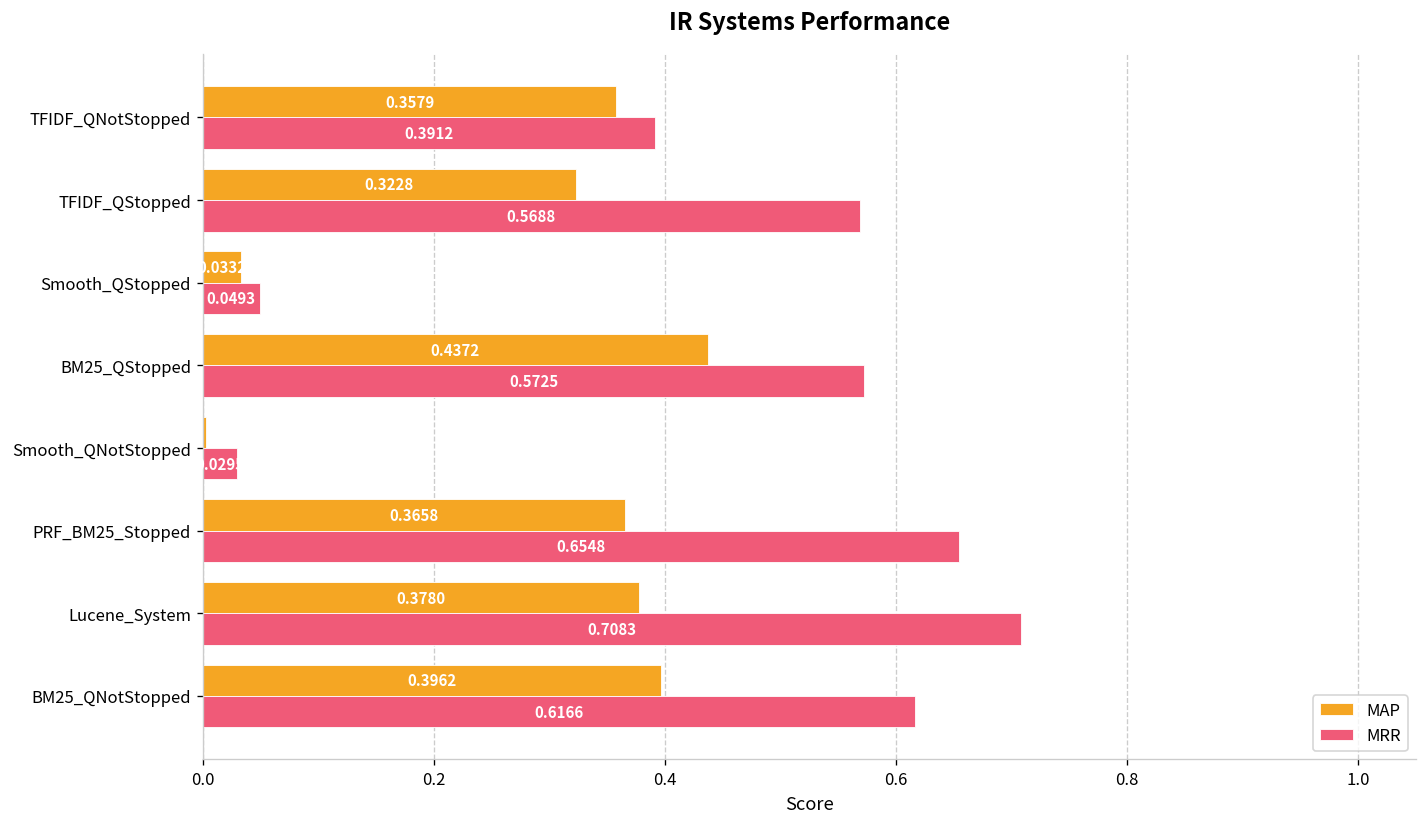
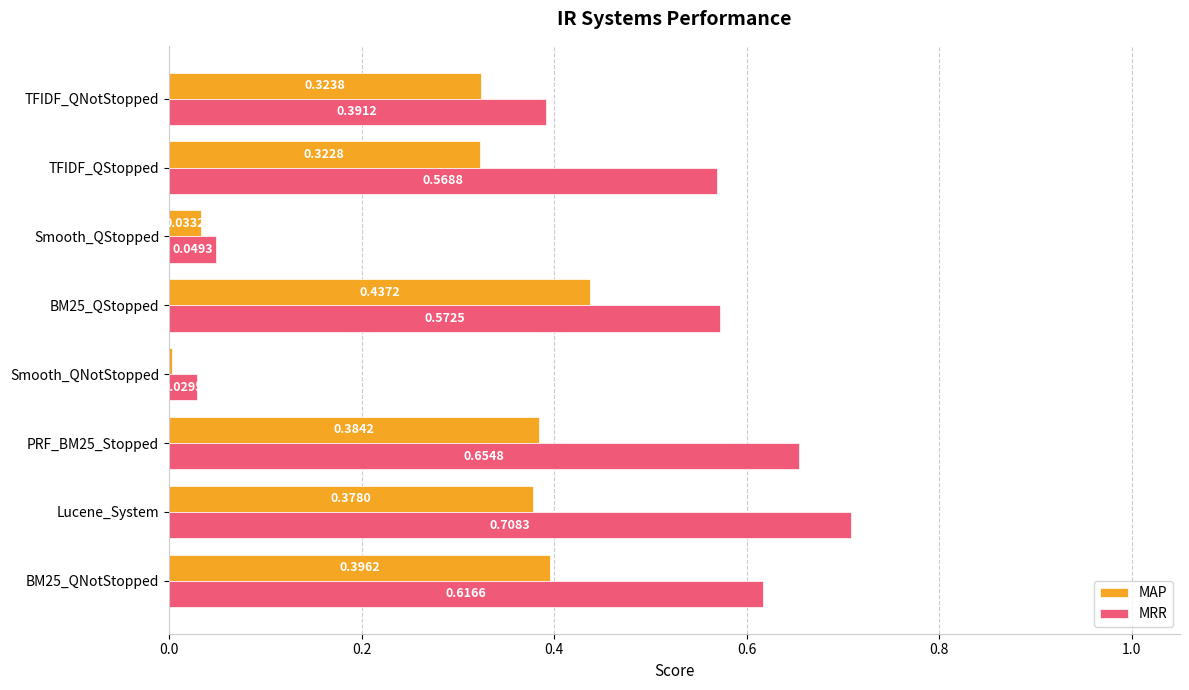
MAP, TFIDF_QNotStopped: 0.3579 -> 0.3238
MAP, PRF_BM25_Stopped: 0.3658 -> 0.3842
